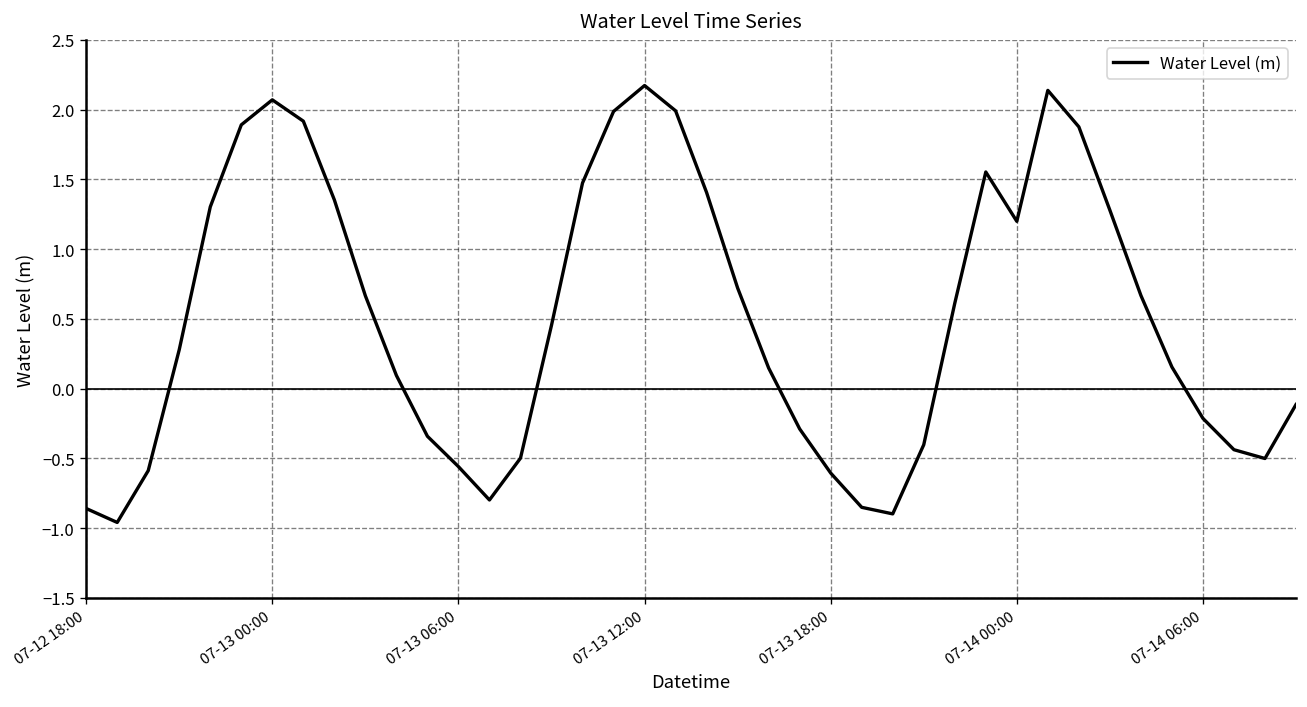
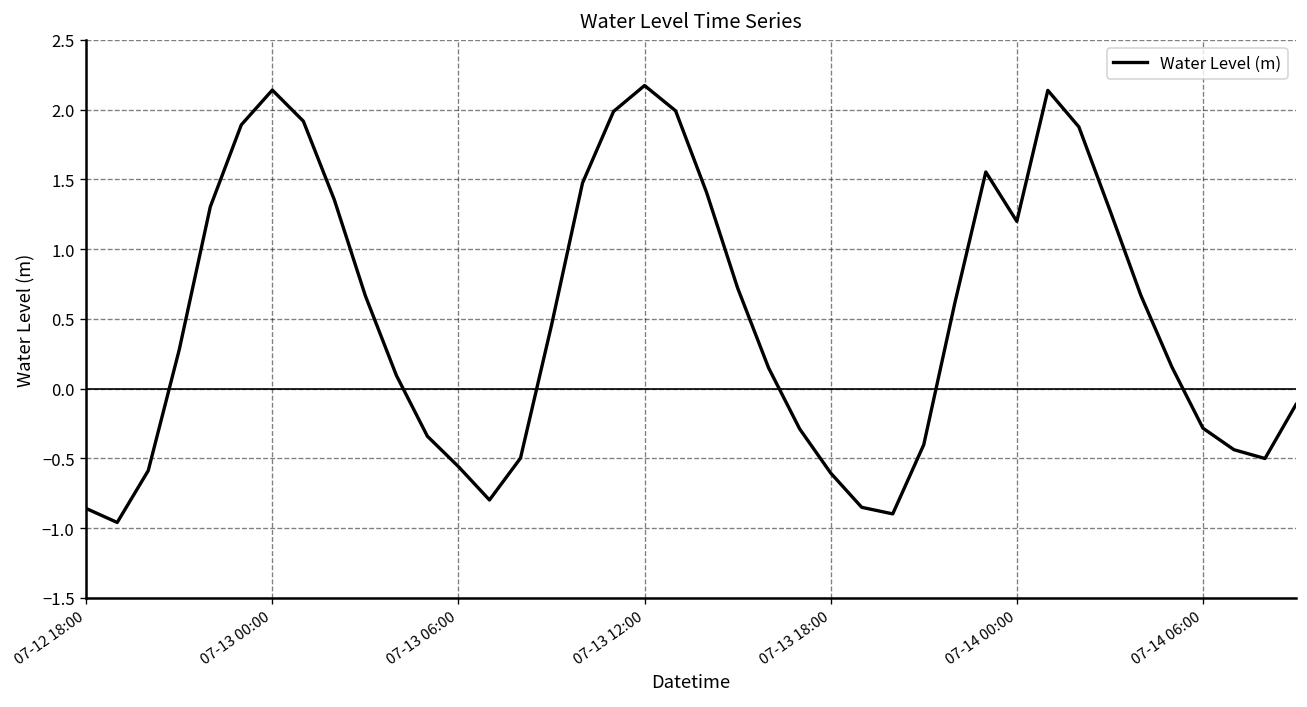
07-13 00:00: 2.07 -> 2.14
07-14 06:00: -0.21 -> -0.28
